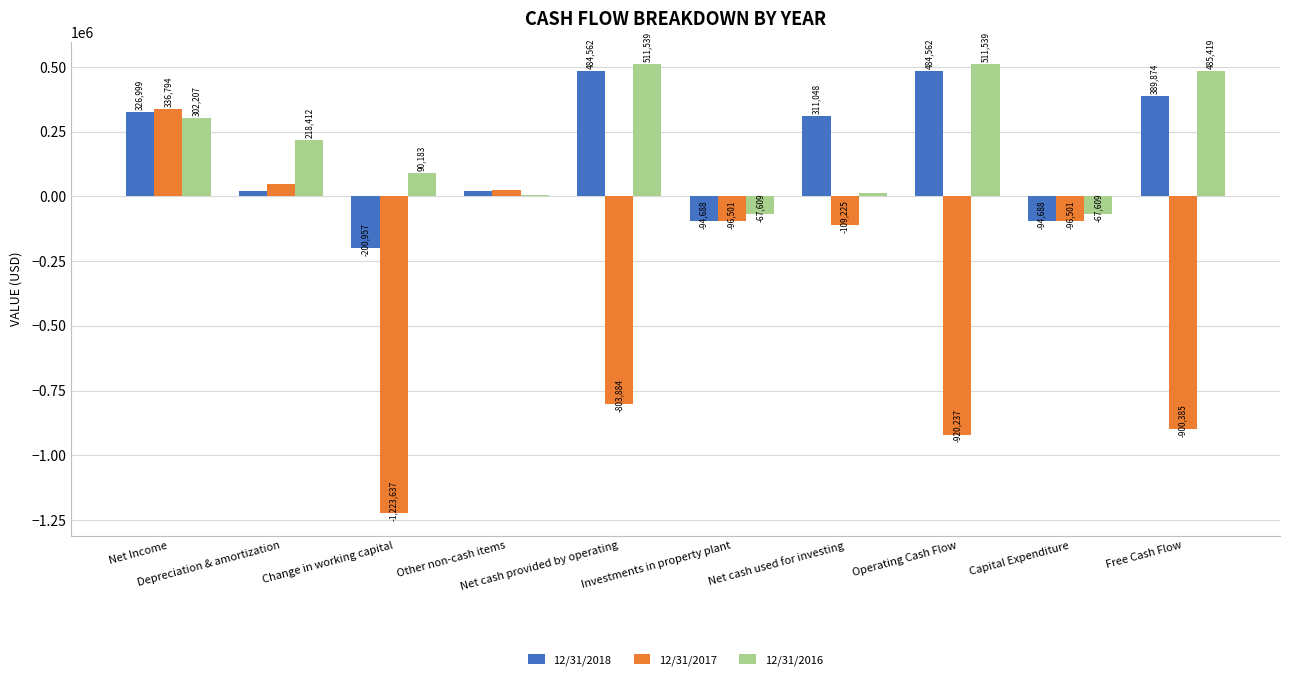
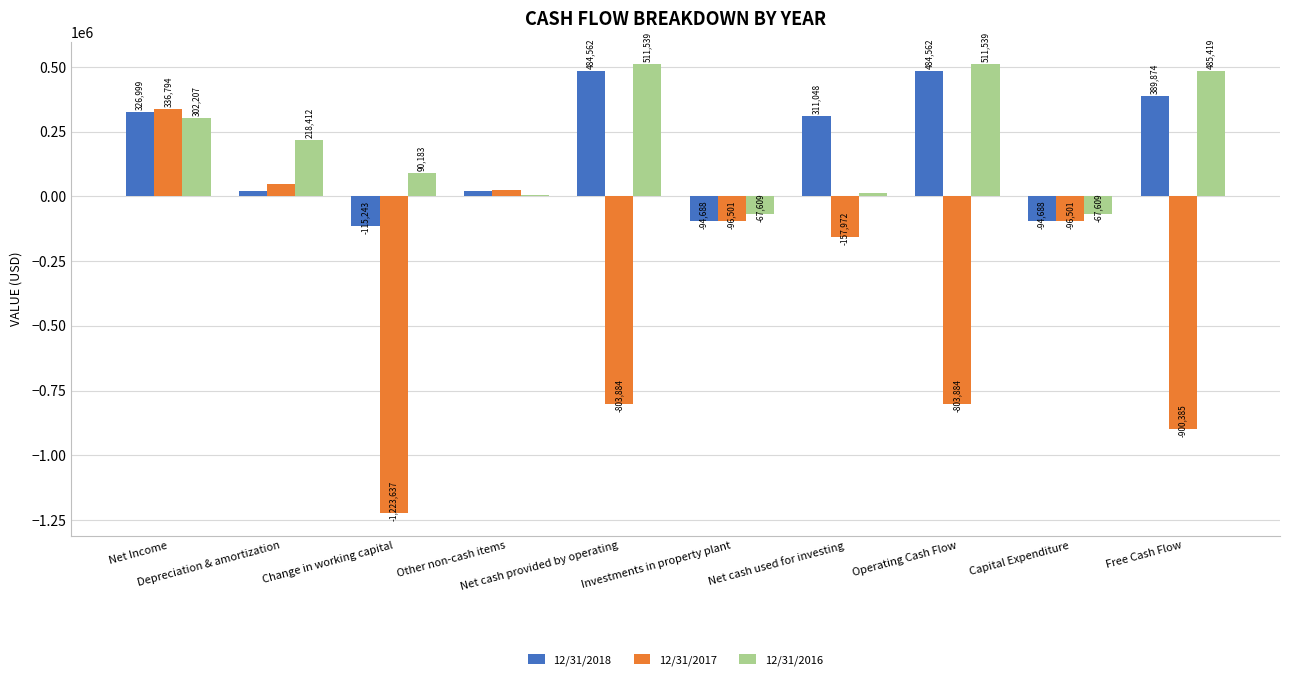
12/31/2018, Change in working capital: -200,957 -> -115,243
12/31/2017, Net cash used for investing: -109,225 -> -157,972
12/31/2017, Operating Cash Flow: -920,237 -> -803,884
